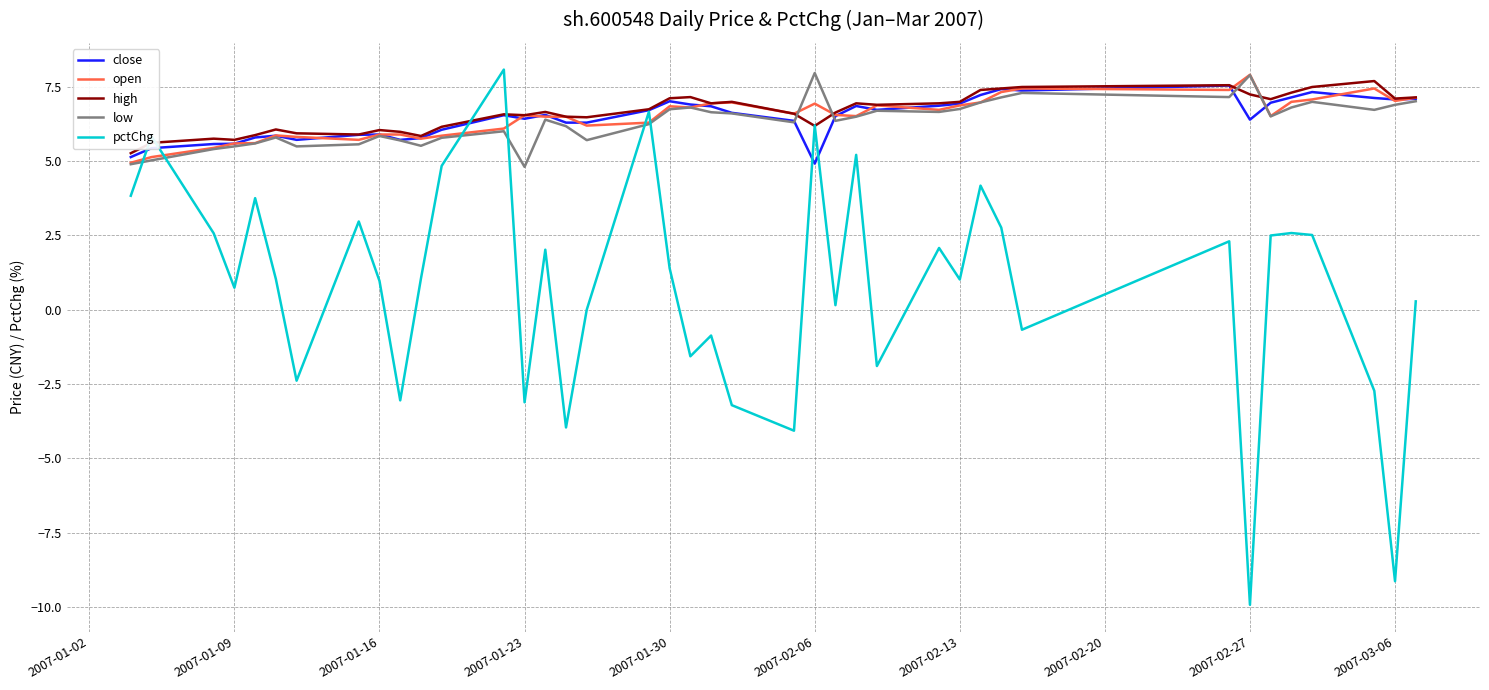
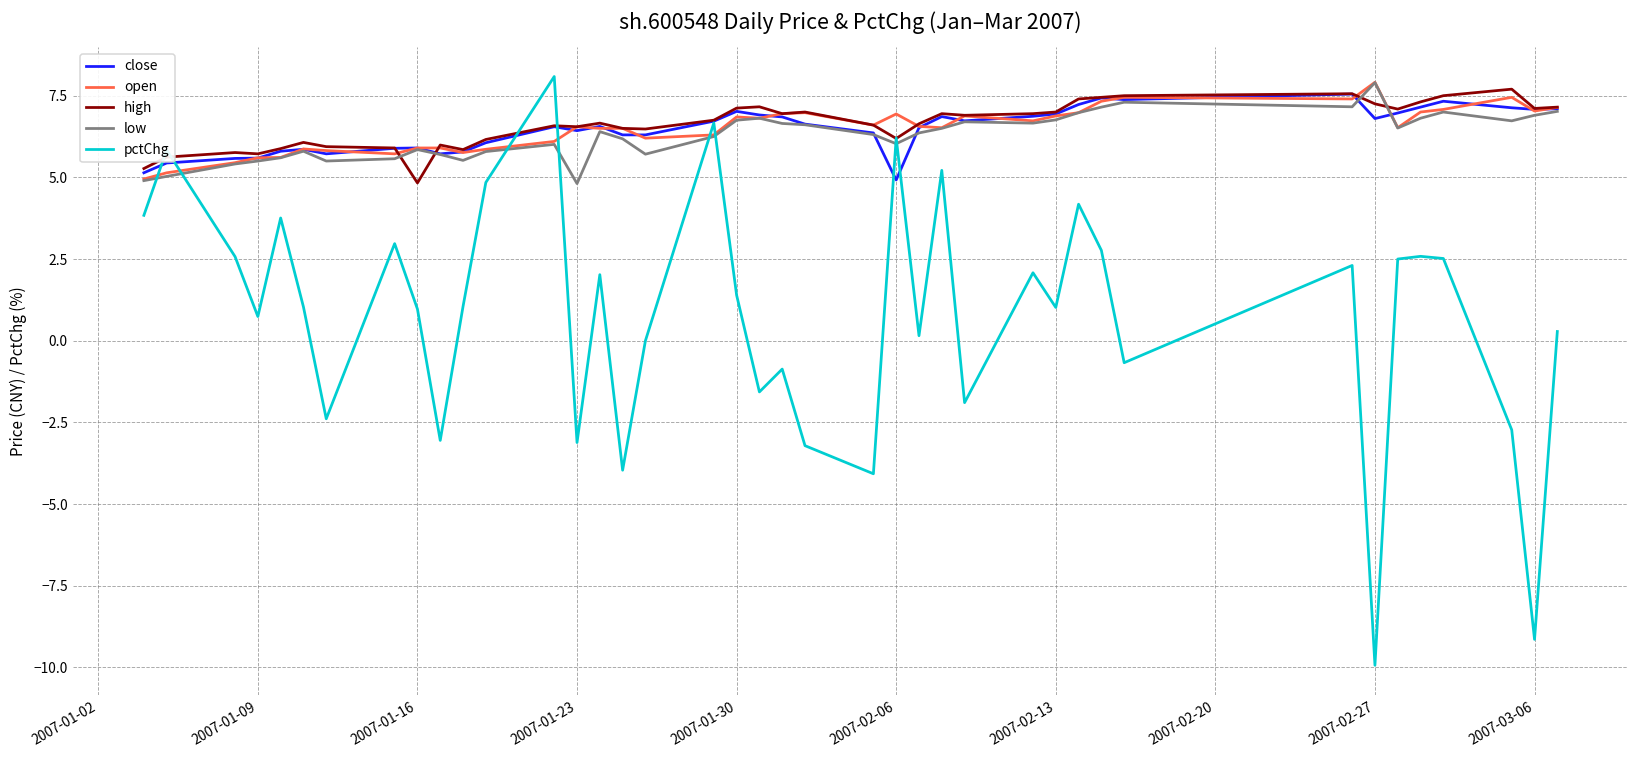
high, 2007-01-16: 6.1 -> 4.8
low, 2007-02-06: 8.0 -> 6.0
close, 2007-02-27: 6.4 -> 6.8
